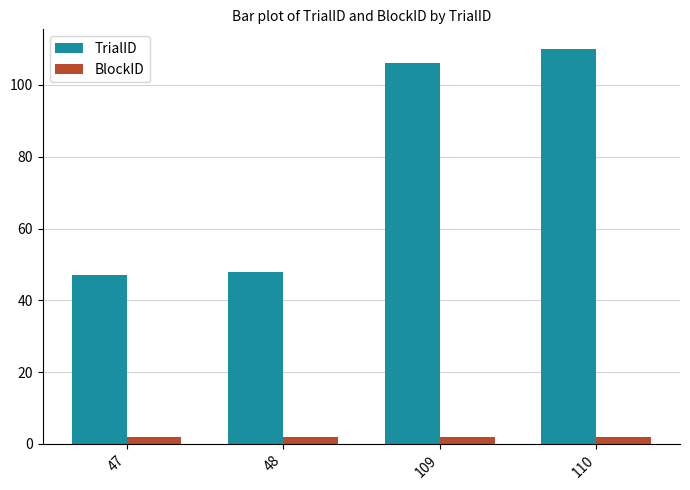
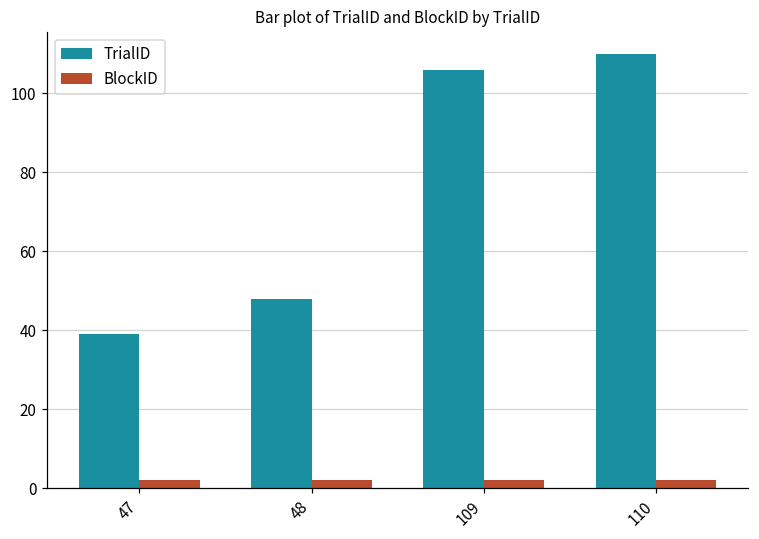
TrialID, 47: 47 -> 39
